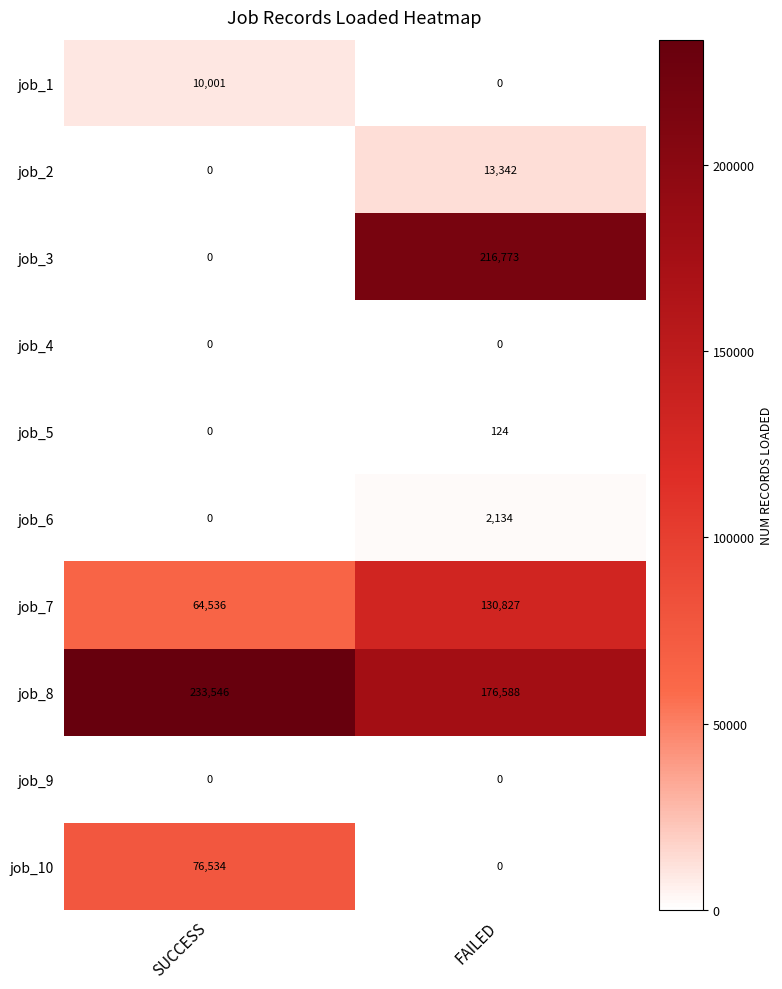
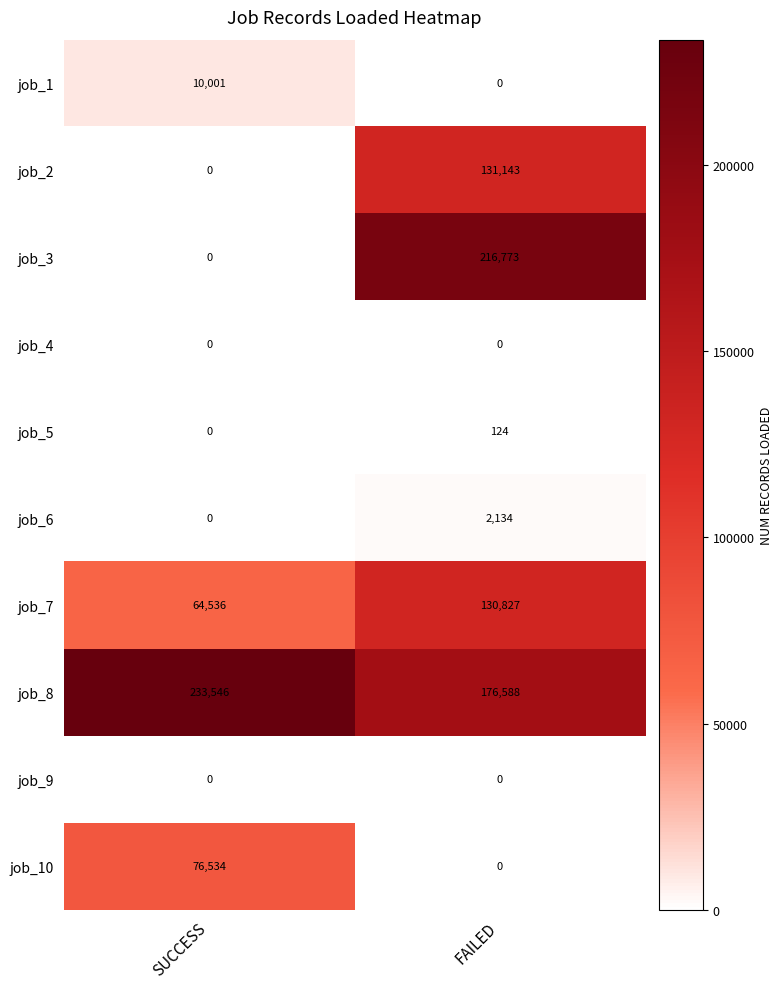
job_2, FAILED: 13,342 -> 131,143
